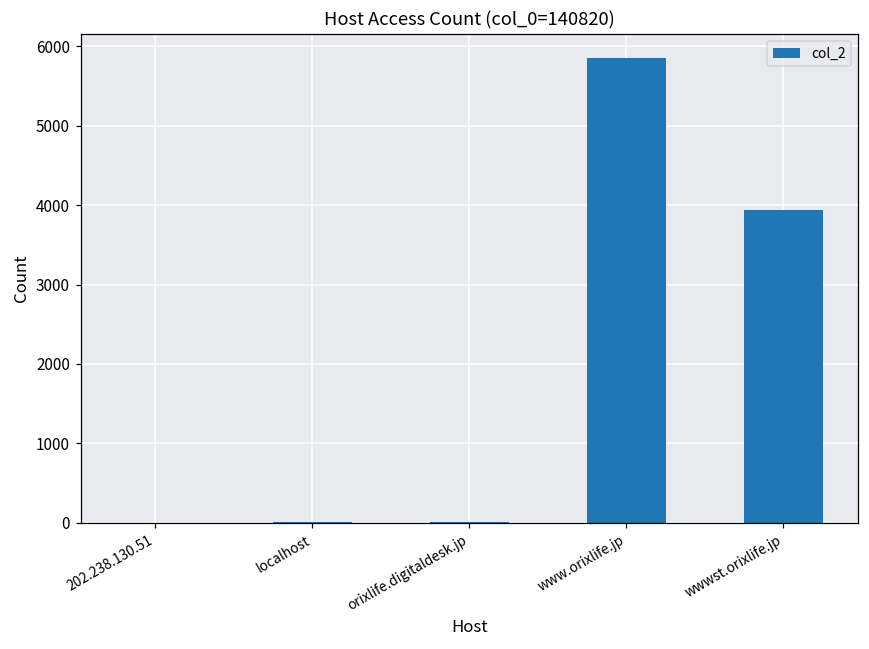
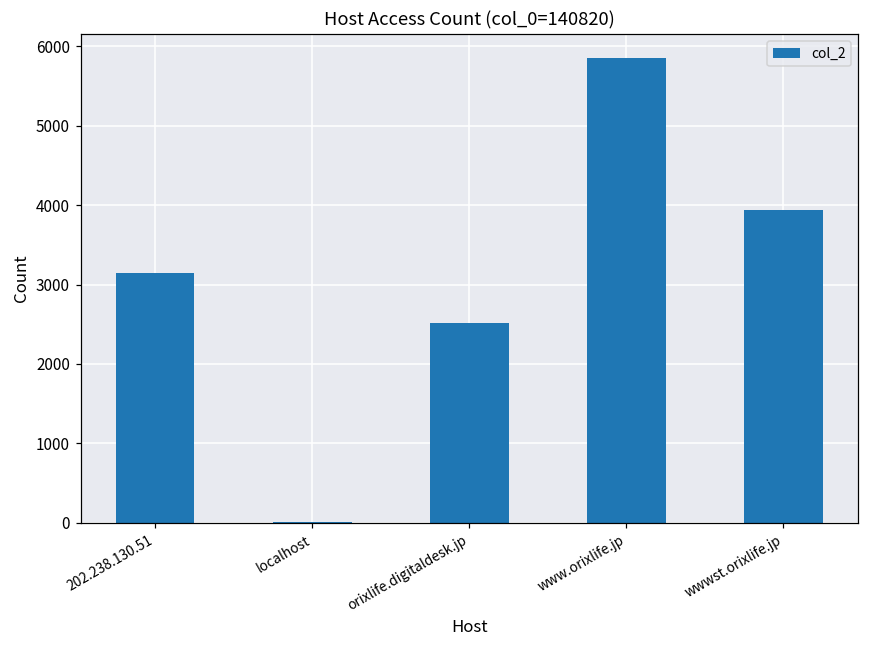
202.238.130.51: 0 -> 3100
orixlife.digitaldesk.jp: 0 -> 2500
